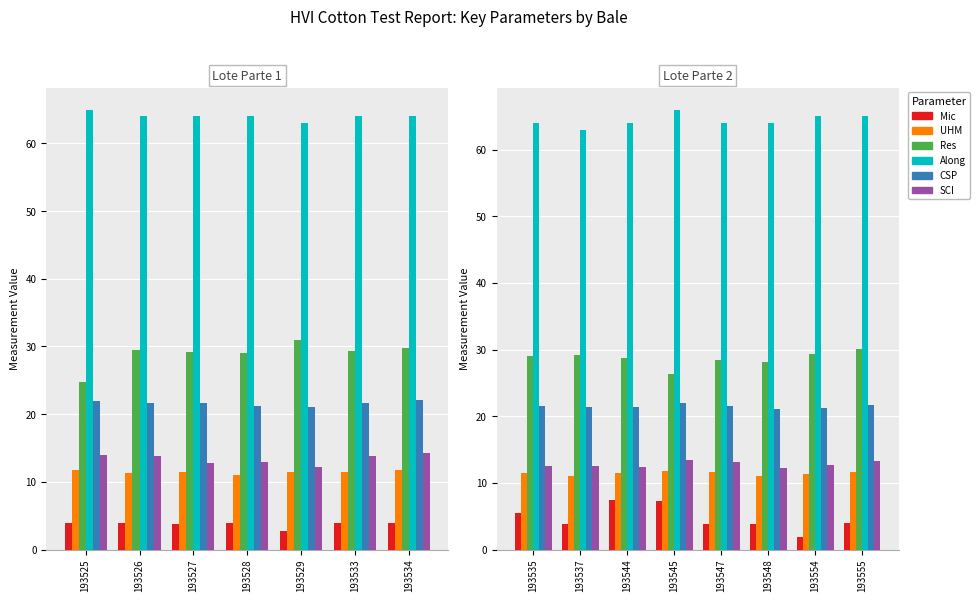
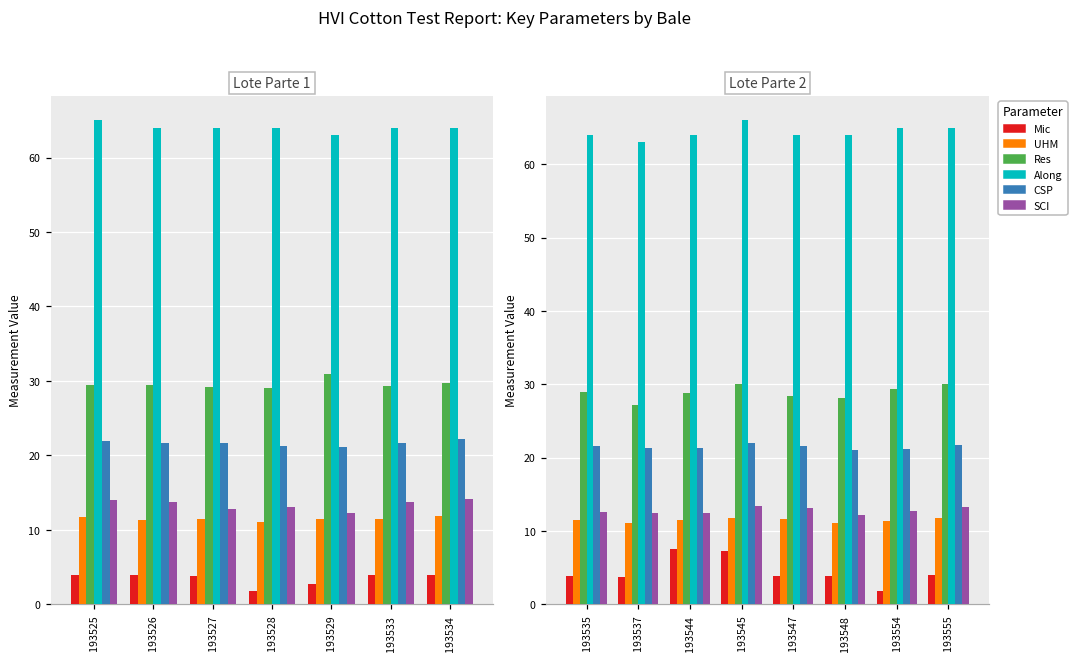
Lote Parte 1, Res, 193525: 25 -> 29
Lote Parte 1, Mic, 193528: 4 -> 2
Lote Parte 2, Mic, 193535: 6 -> 4
Lote Parte 2, Res, 193537: 29 -> 27
Lote Parte 2, Res, 193545: 26 -> 30
